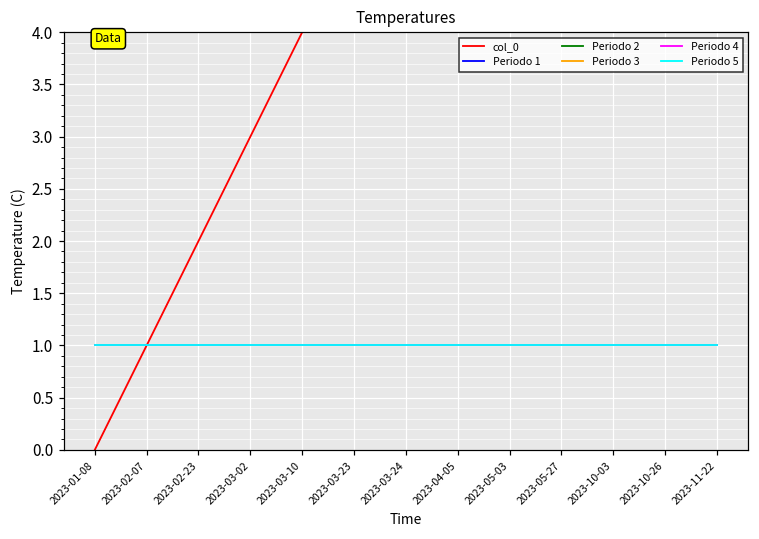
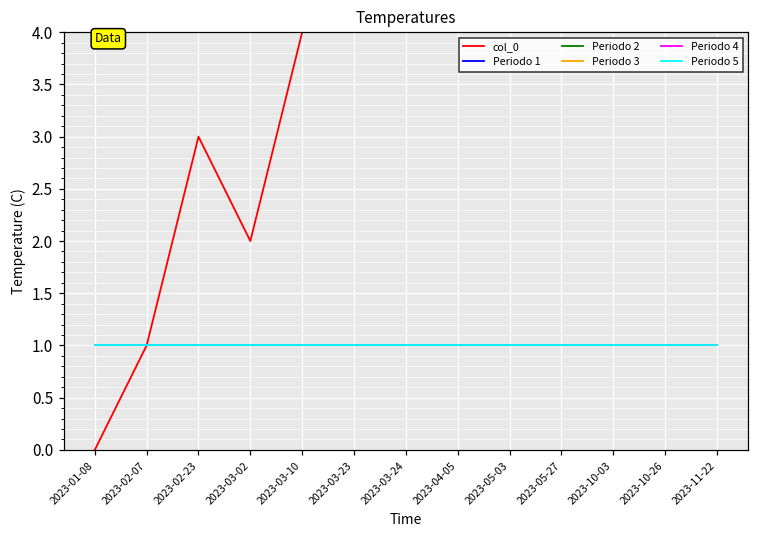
col_0, 2023-02-23: 2 -> 3
col_0, 2023-03-02: 3 -> 2
